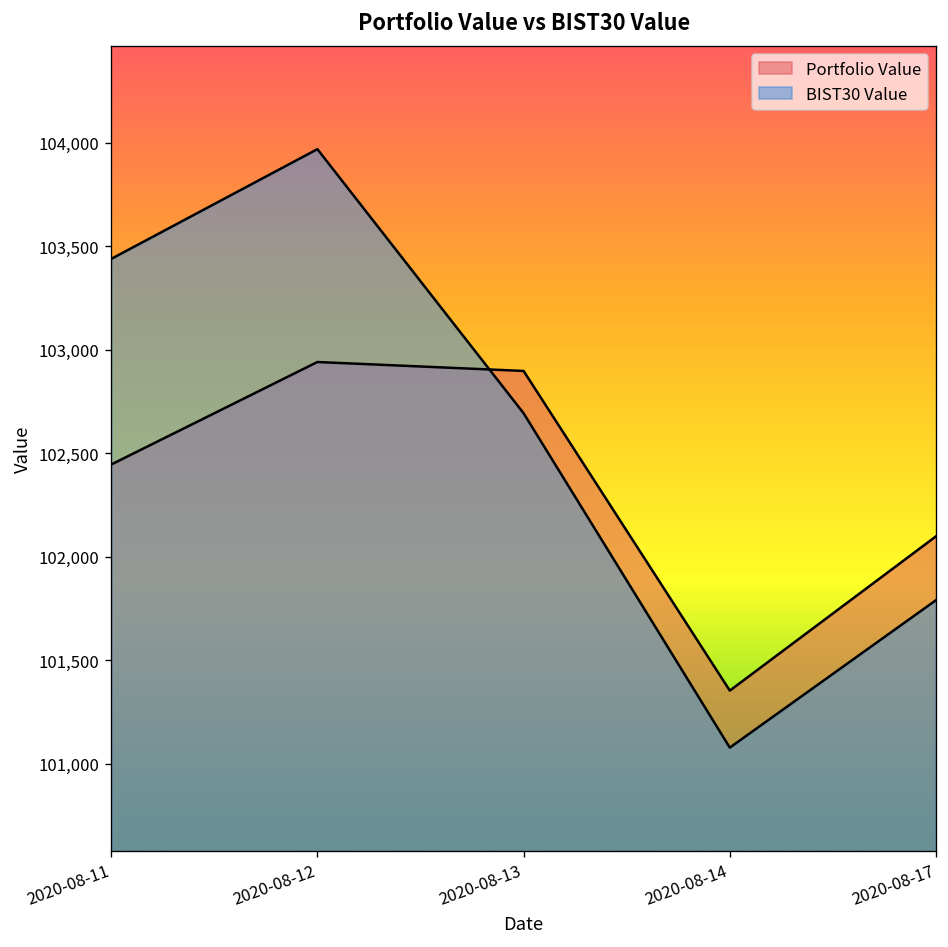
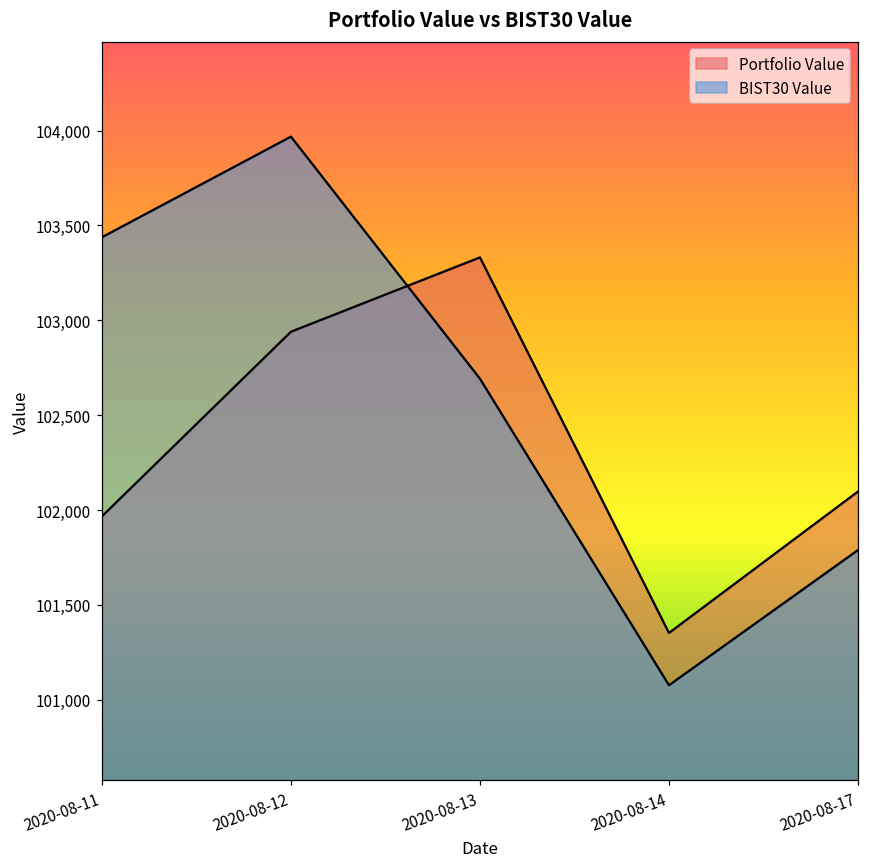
Portfolio Value, 2020-08-11: 102,440 -> 101,970
Portfolio Value, 2020-08-13: 102,900 -> 103,330
